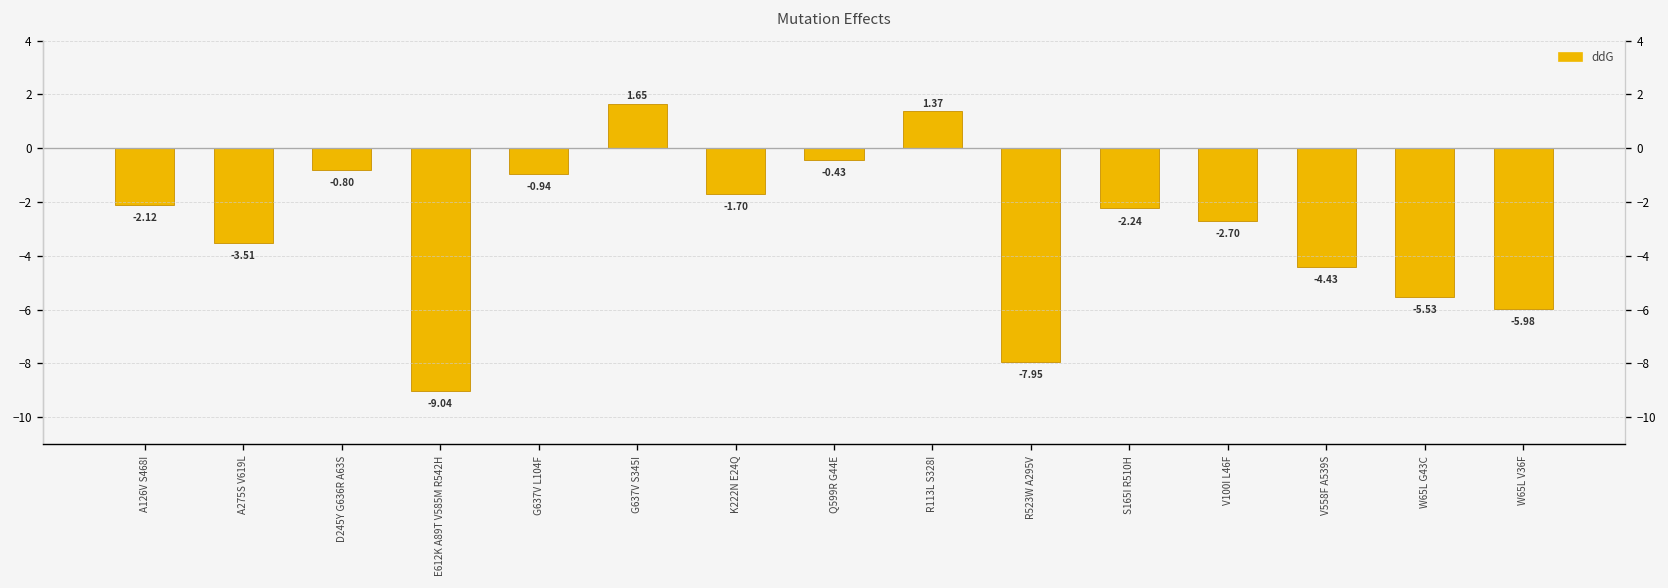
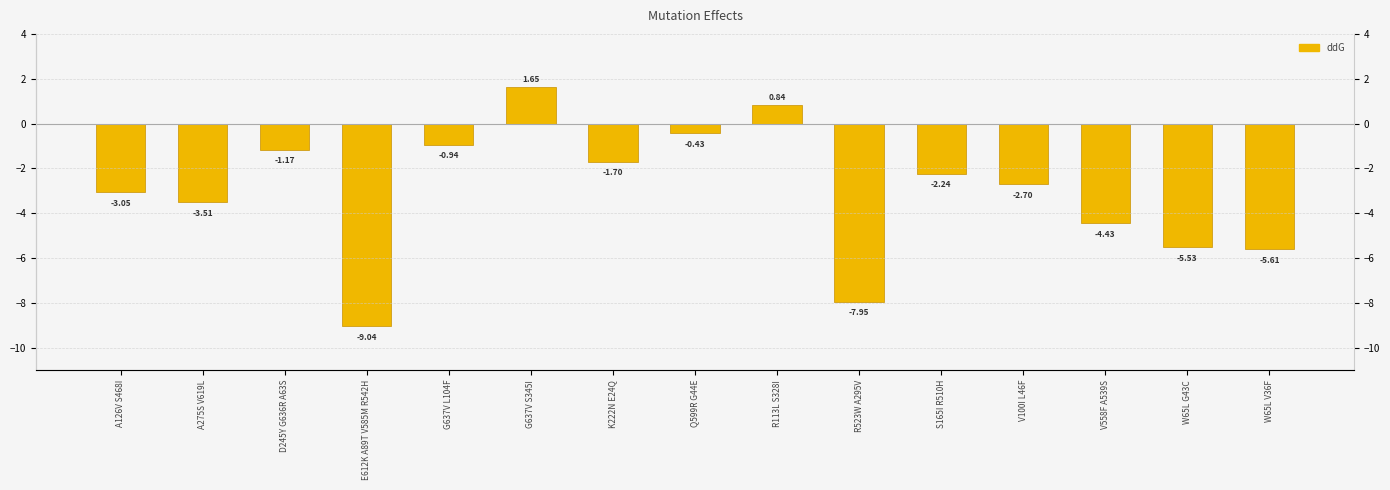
A126V S468I: -2.12 -> -3.05
D245Y G636R A63S: -0.80 -> -1.17
R113L S328I: 1.37 -> 0.84
W65L V36F: -5.98 -> -5.61
